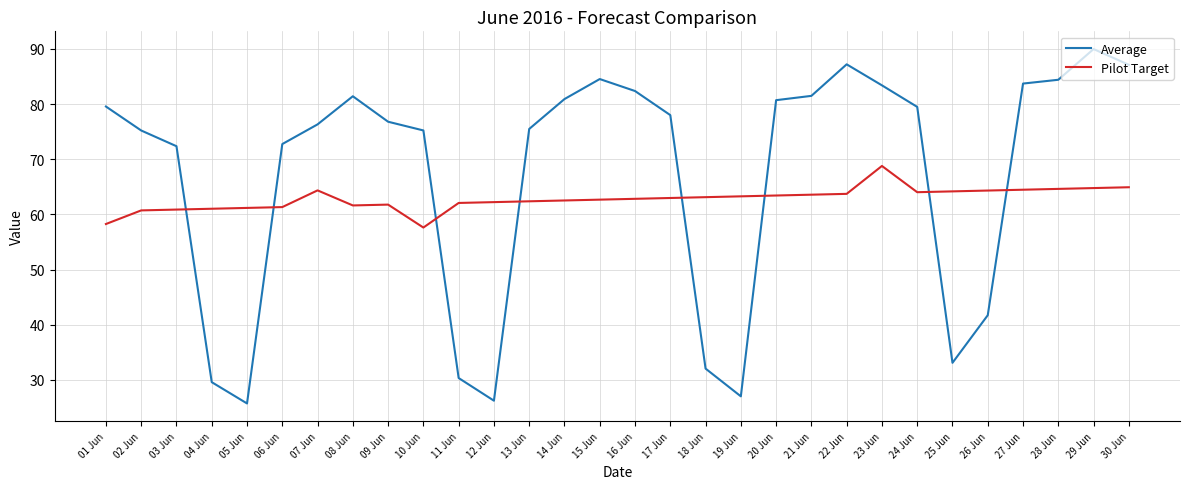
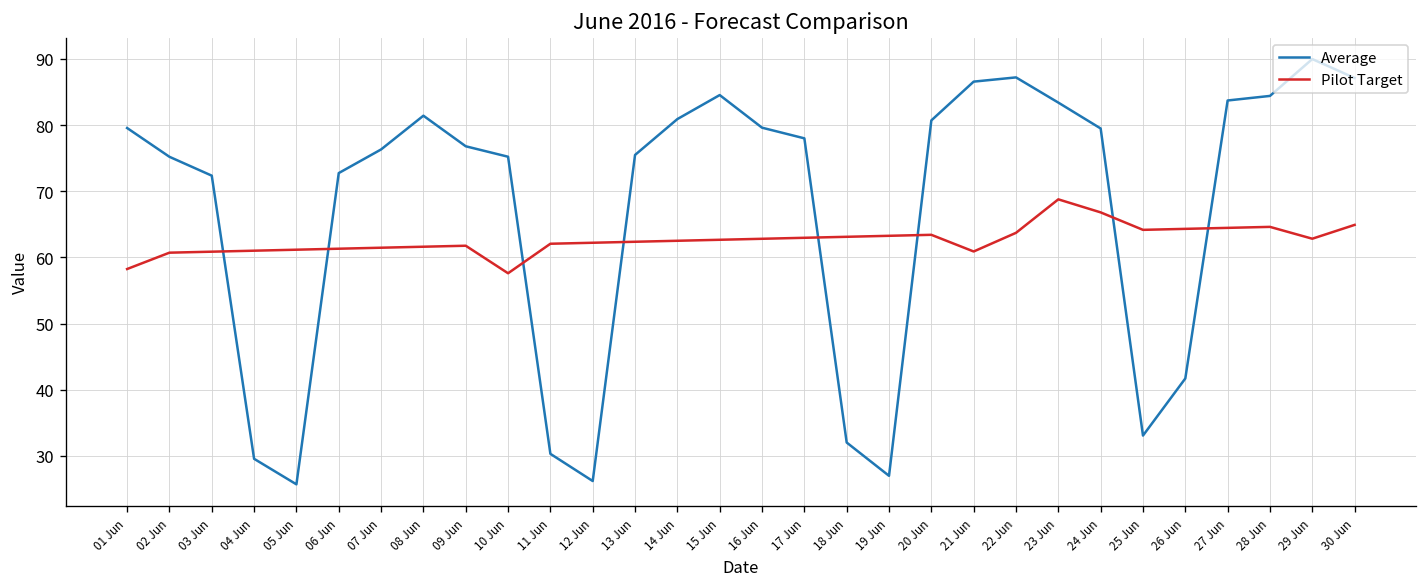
Pilot Target, 07 Jun: 64 -> 61
Average, 16 Jun: 82 -> 80
Average, 21 Jun: 81 -> 87
Pilot Target, 21 Jun: 64 -> 61
Pilot Target, 24 Jun: 64 -> 67
Pilot Target, 29 Jun: 65 -> 63
